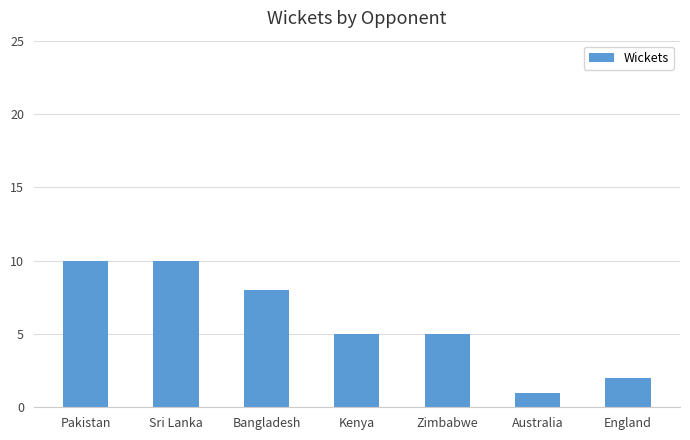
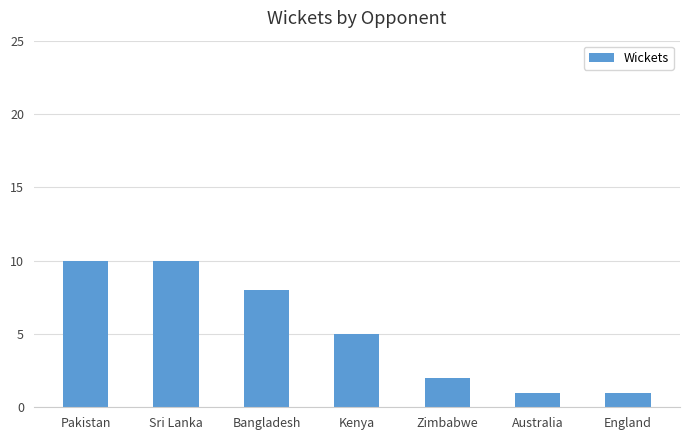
Zimbabwe: 5 -> 2
England: 2 -> 1
